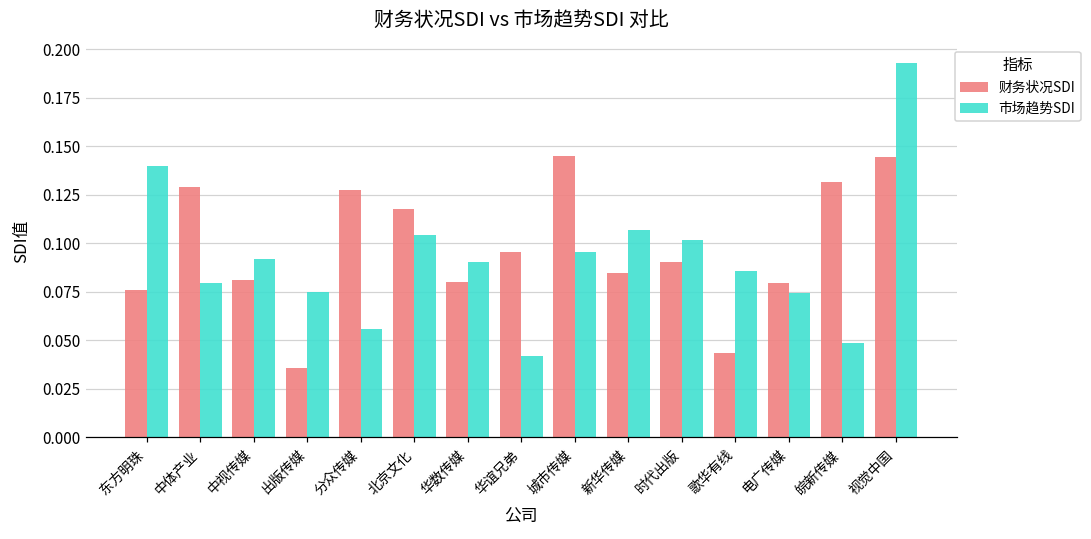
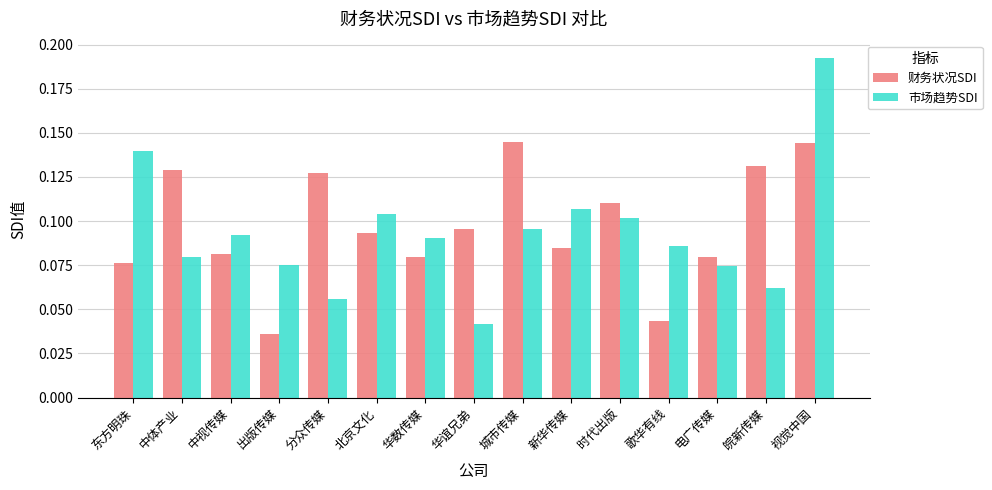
财务状况SDI, 北京文化: 0.118 -> 0.093
财务状况SDI, 时代出版: 0.091 -> 0.110
市场趋势SDI, 皖新传媒: 0.048 -> 0.062
